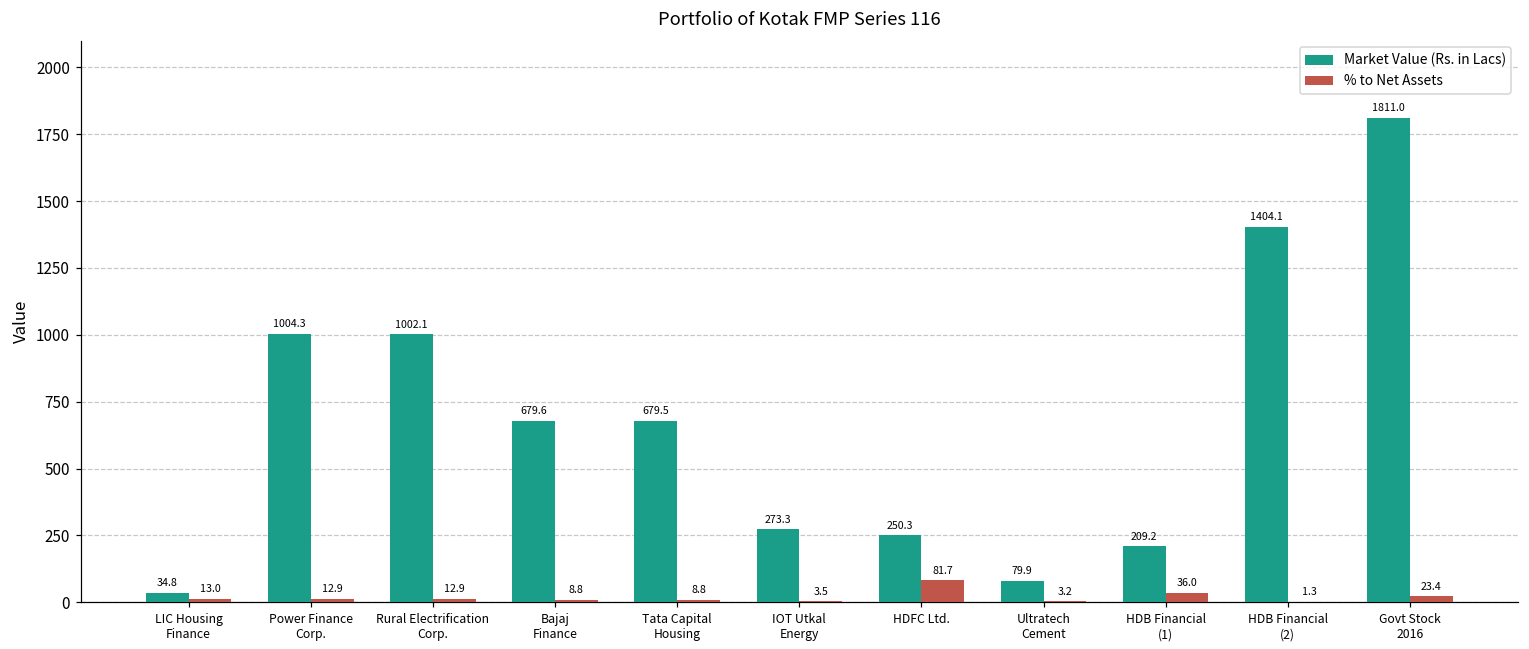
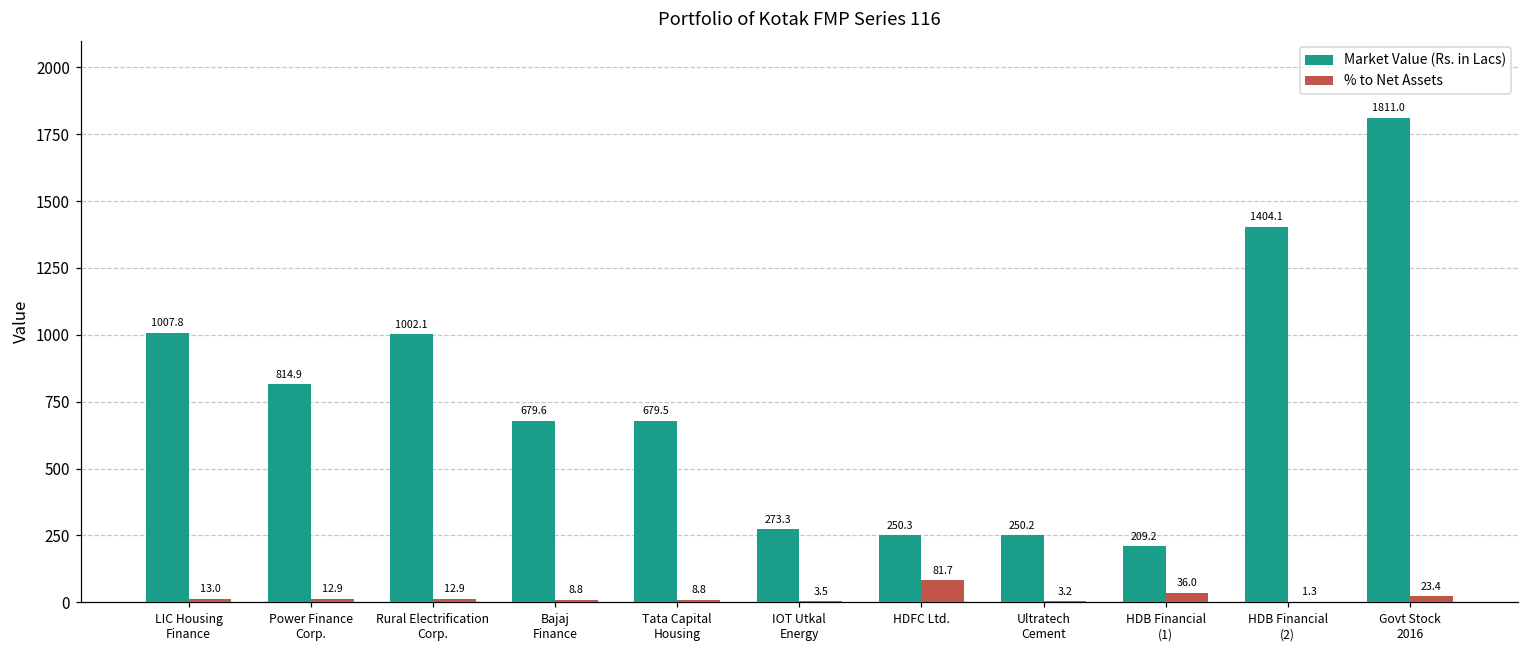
Market Value (Rs. in Lacs), LIC Housing Finance: 34.8 -> 1007.8
Market Value (Rs. in Lacs), Power Finance Corp.: 1004.3 -> 814.9
Market Value (Rs. in Lacs), Ultratech Cement: 79.9 -> 250.2
